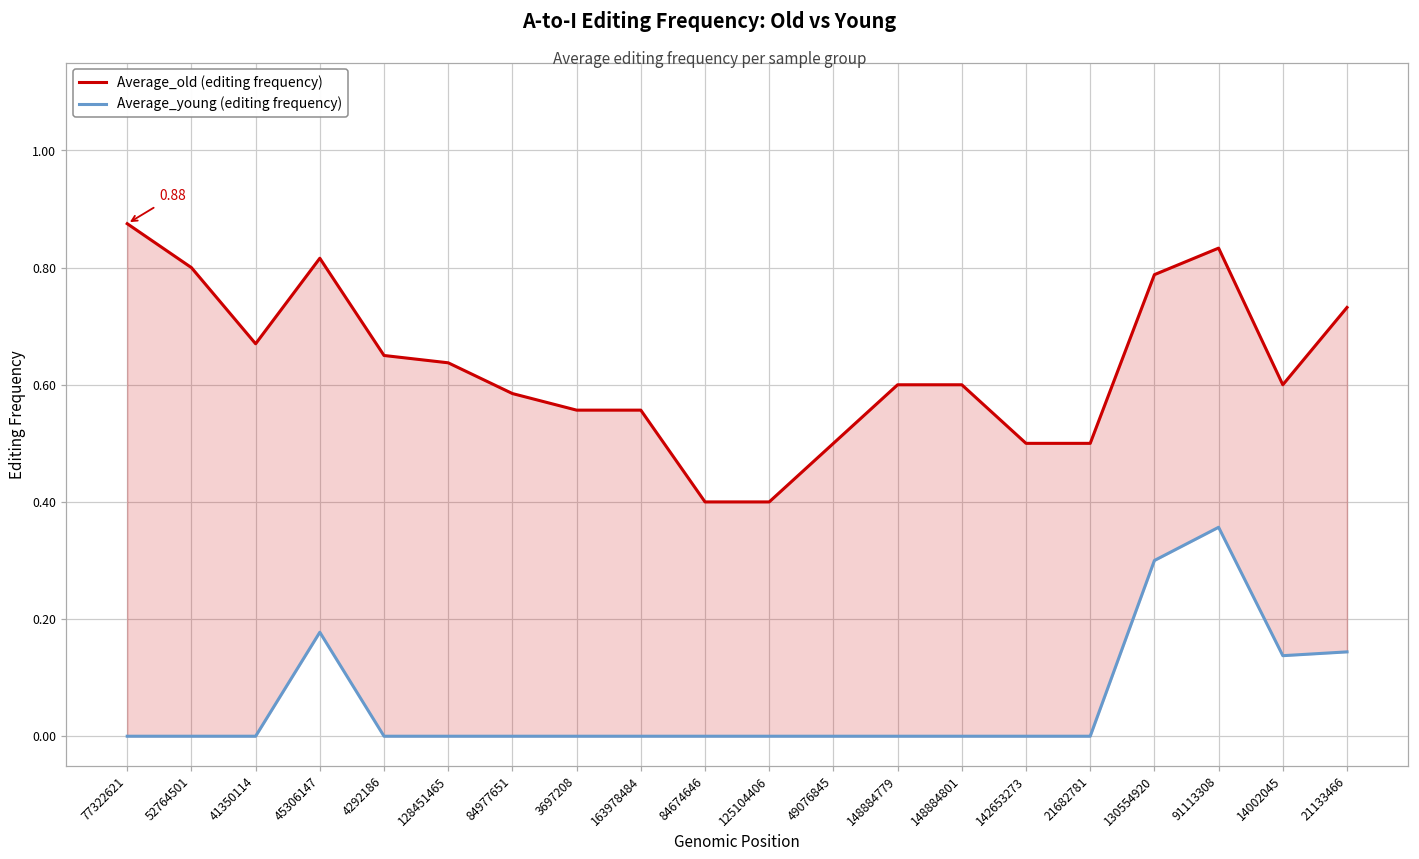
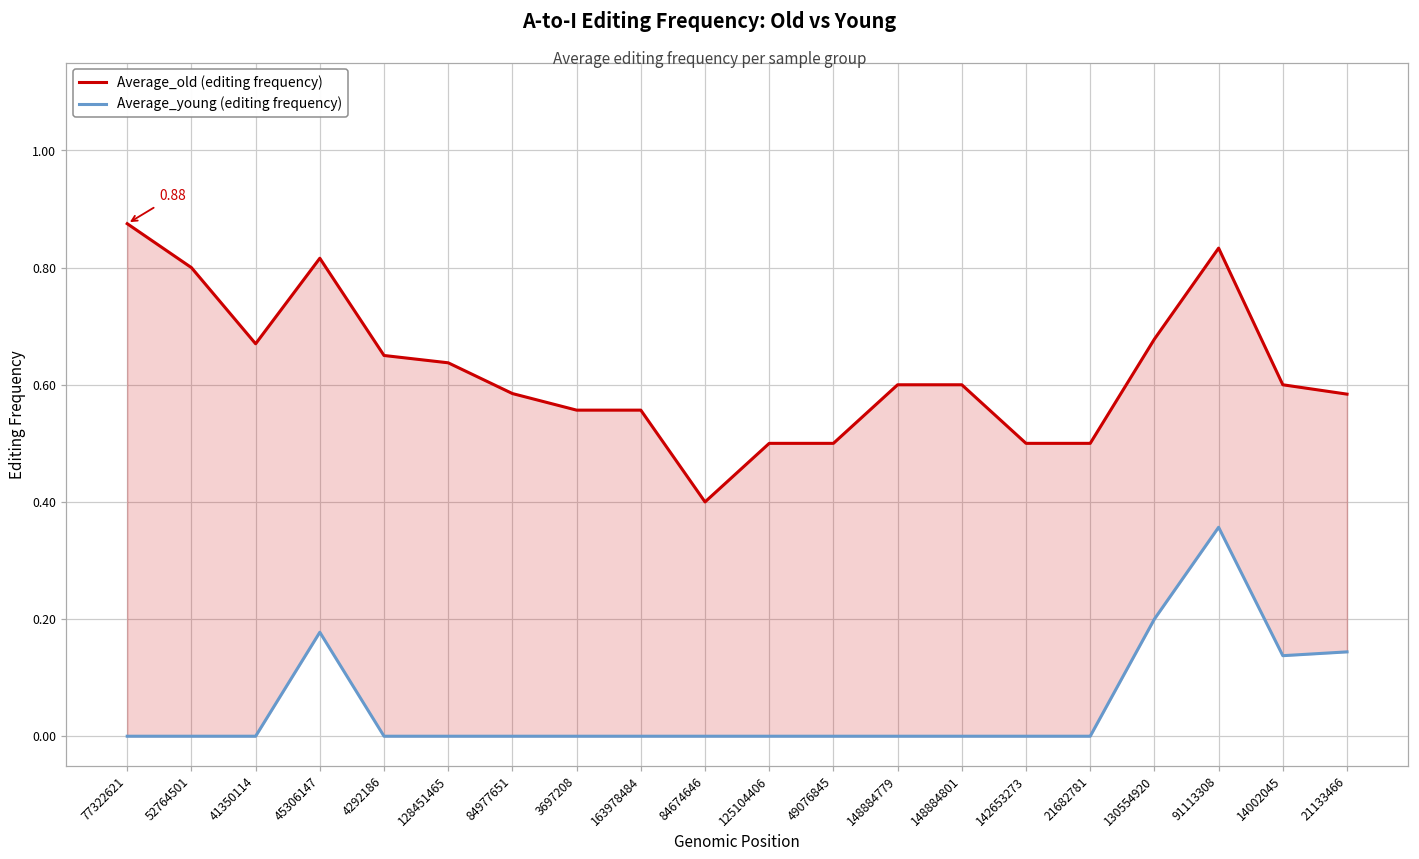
Average_old (editing frequency), 125104406: 0.4 -> 0.5
Average_old (editing frequency), 130554920: 0.79 -> 0.68
Average_young (editing frequency), 130554920: 0.3 -> 0.2
Average_old (editing frequency), 21133466: 0.73 -> 0.58
